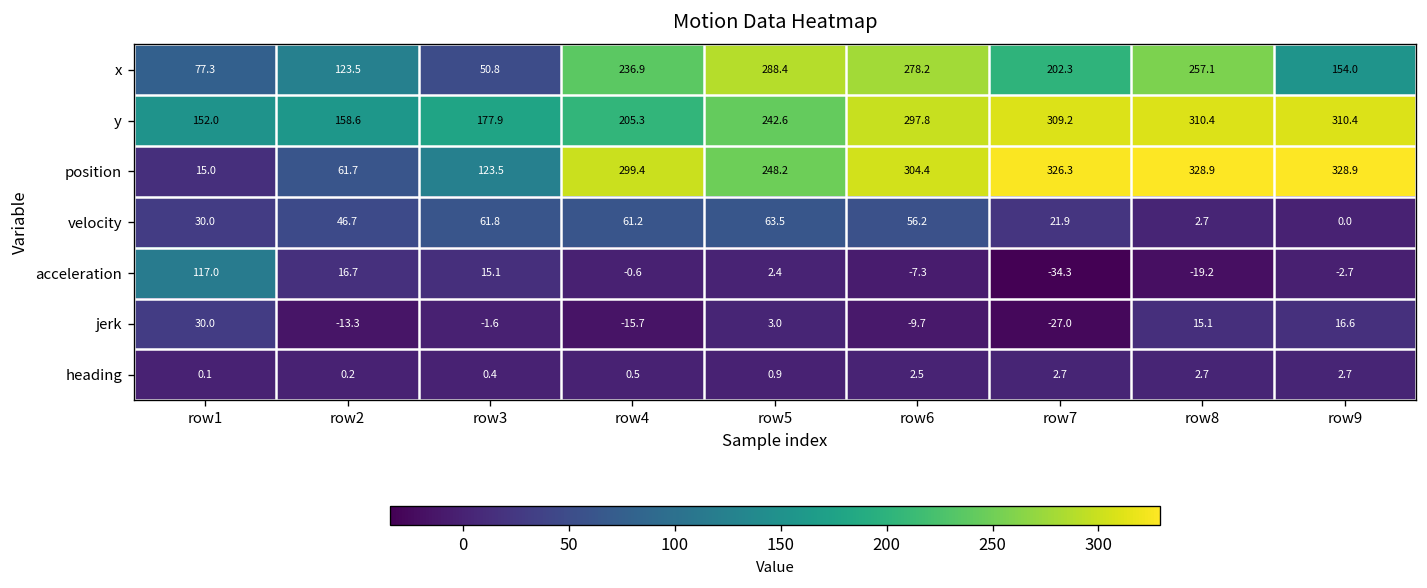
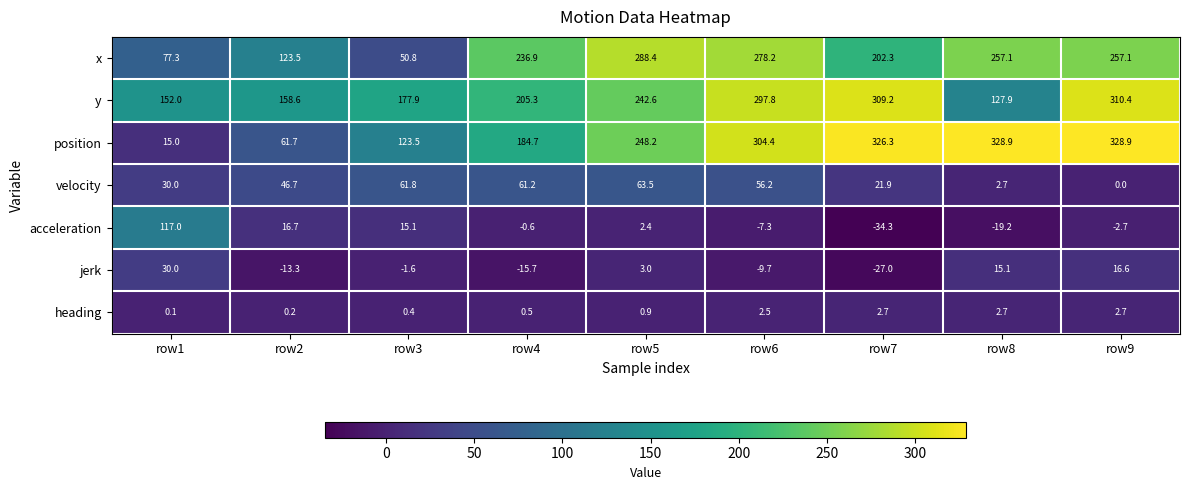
x, row9: 154.0 -> 257.1
y, row8: 310.4 -> 127.9
position, row4: 299.4 -> 184.7
